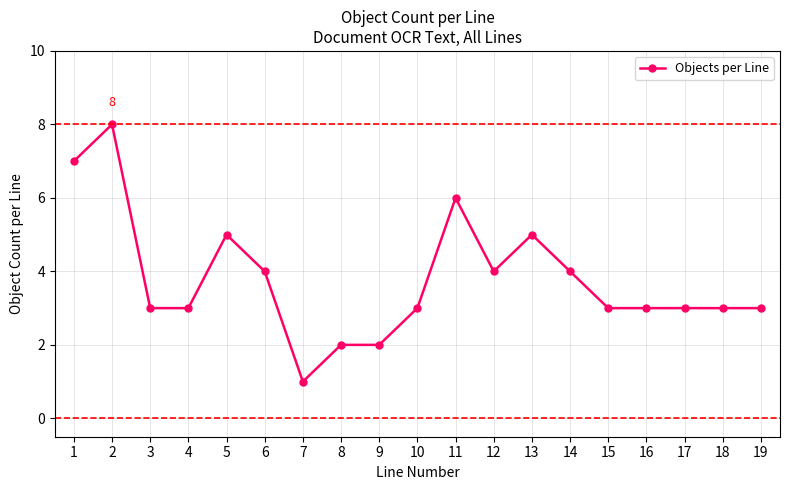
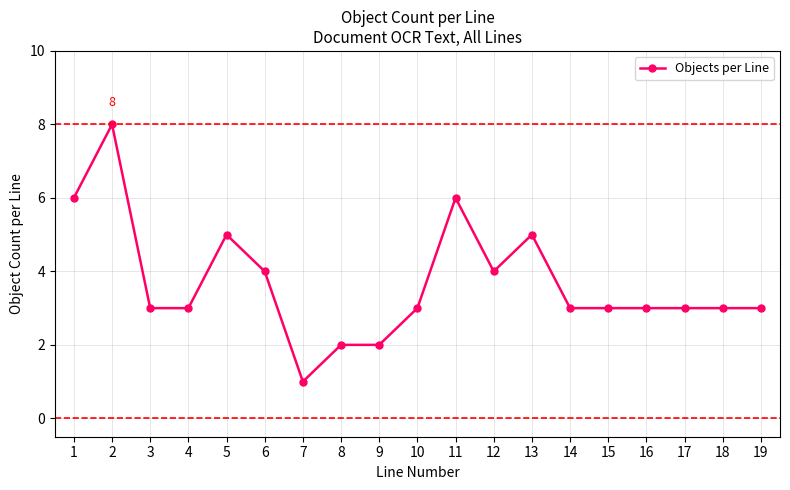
1: 7 -> 6
14: 4 -> 3
